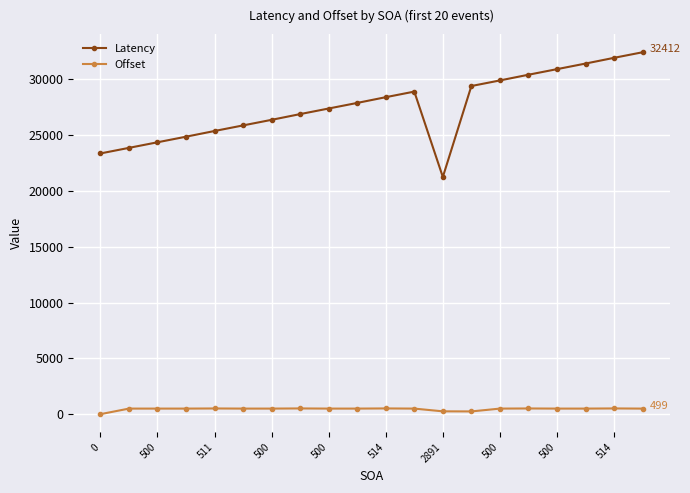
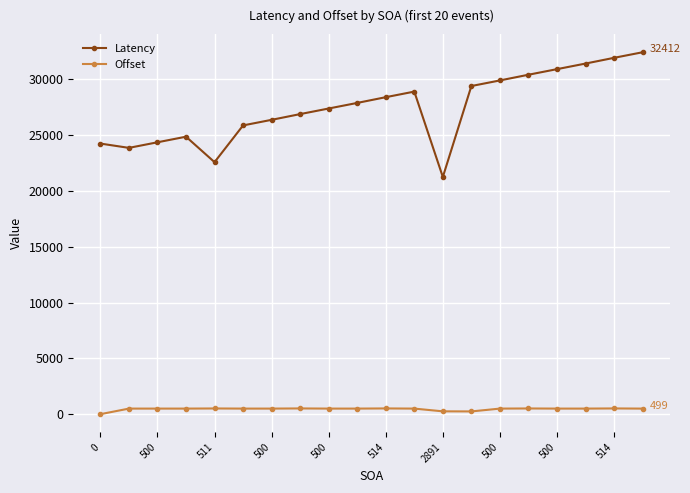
Latency, 0: 23300 -> 24200
Latency, 511: 25400 -> 22600
